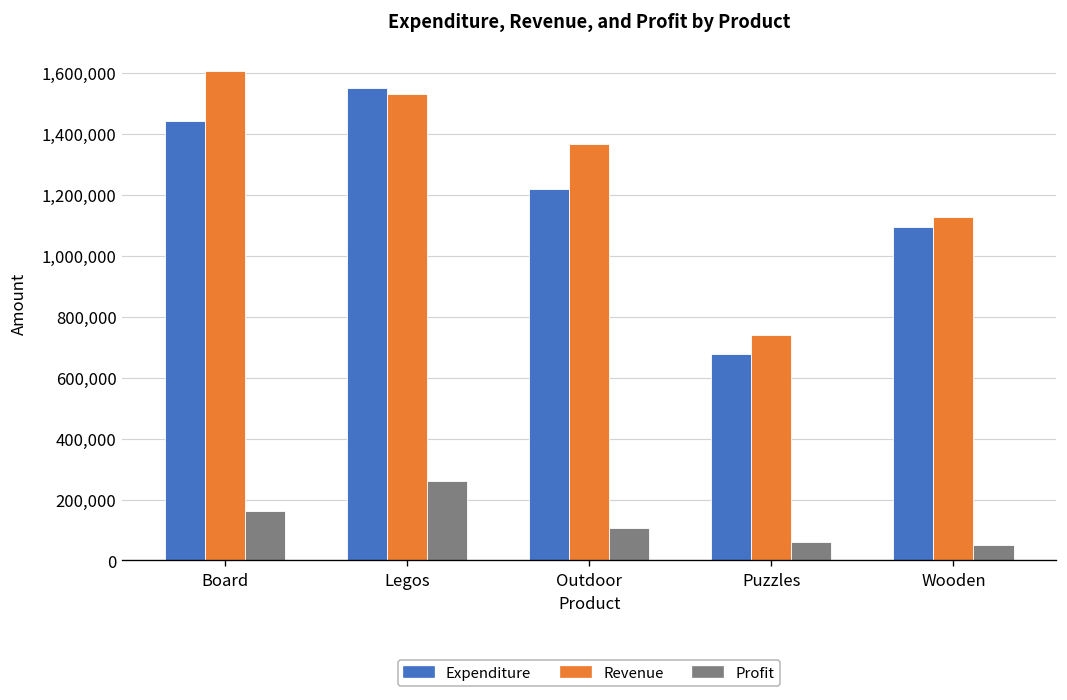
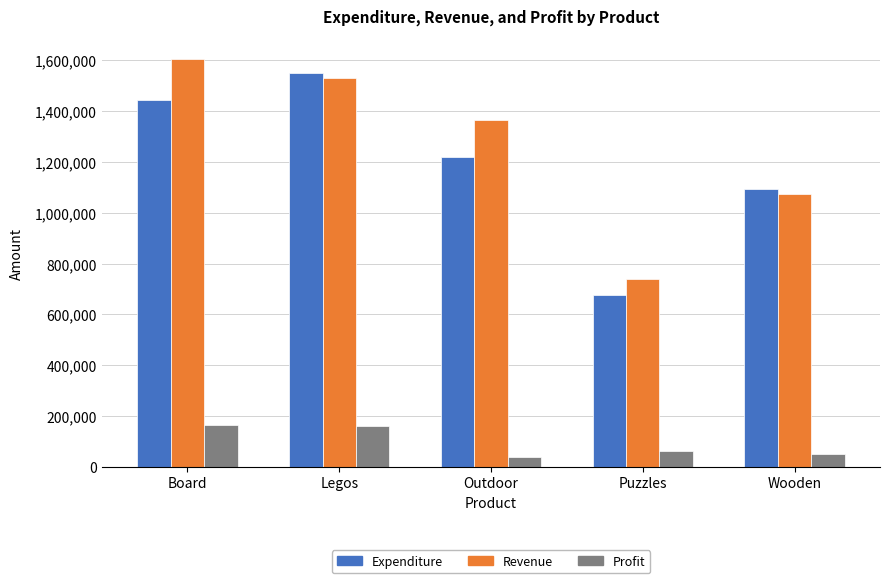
Profit, Legos: 260,000 -> 160,000
Profit, Outdoor: 110,000 -> 40,000
Revenue, Wooden: 1,130,000 -> 1,070,000
